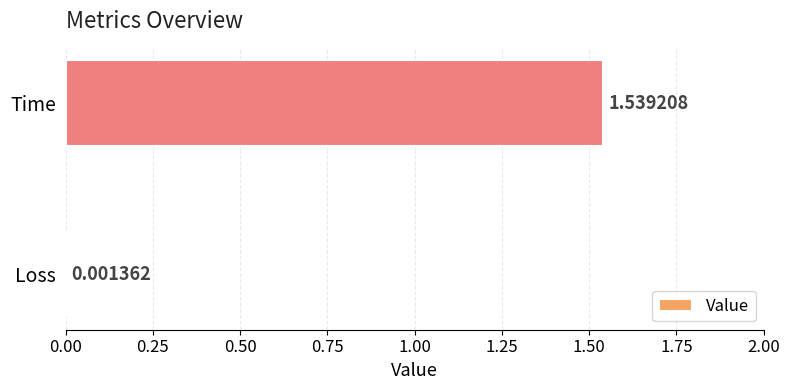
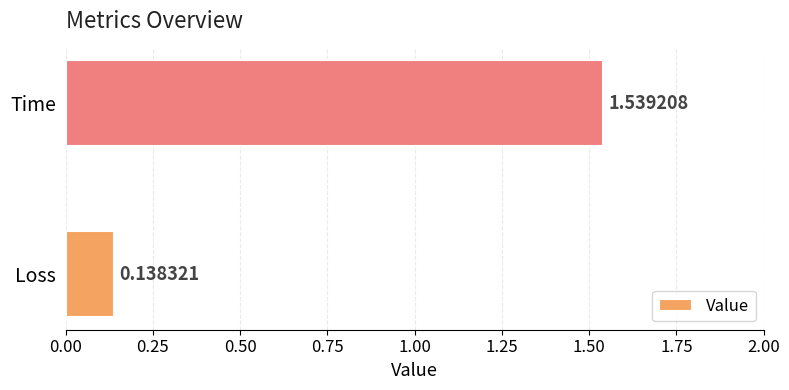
Loss: 0.001362 -> 0.138321
